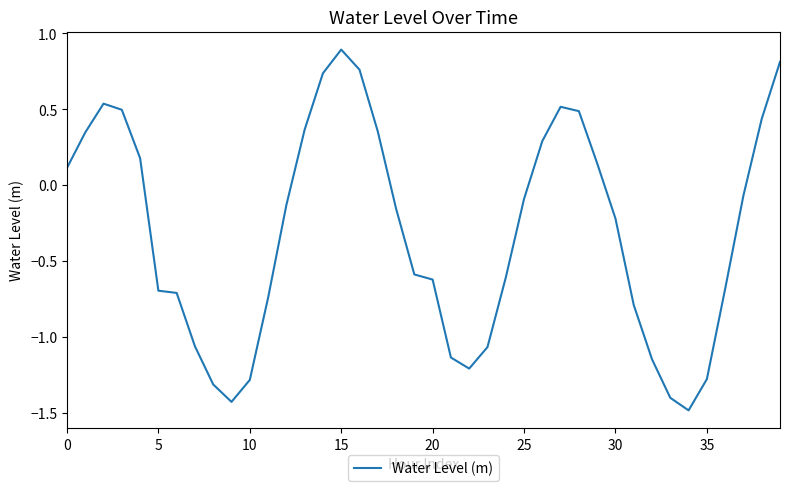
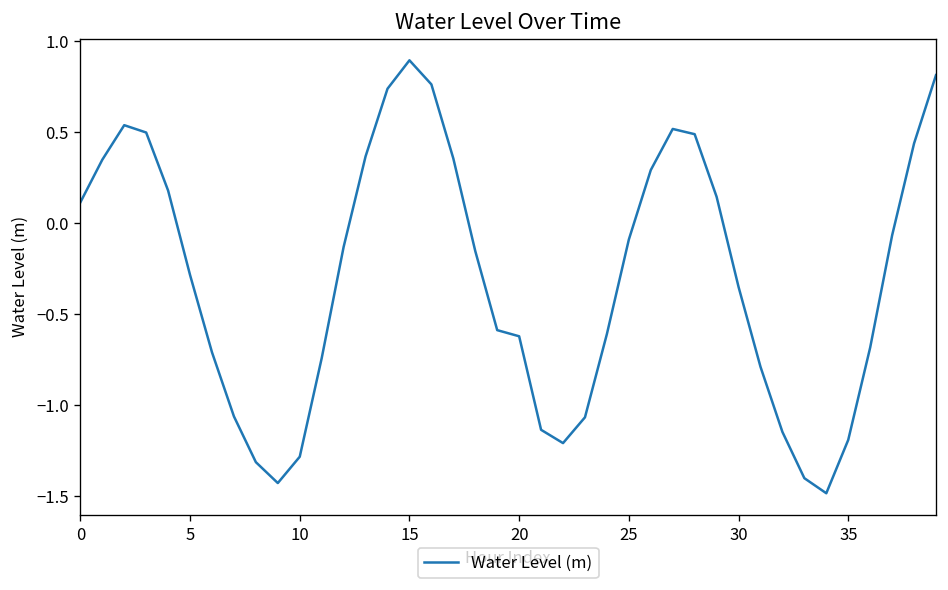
5: -0.70 -> -0.29
30: -0.22 -> -0.35
35: -1.28 -> -1.19
